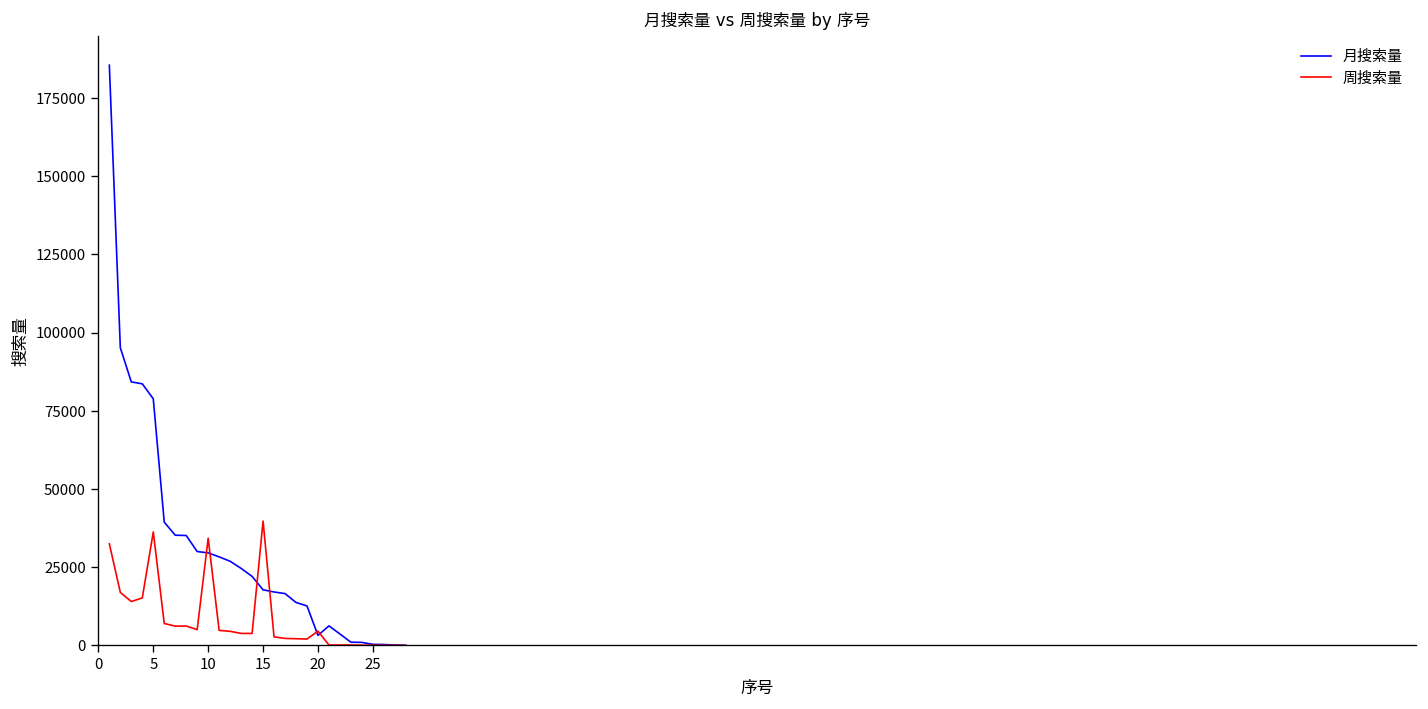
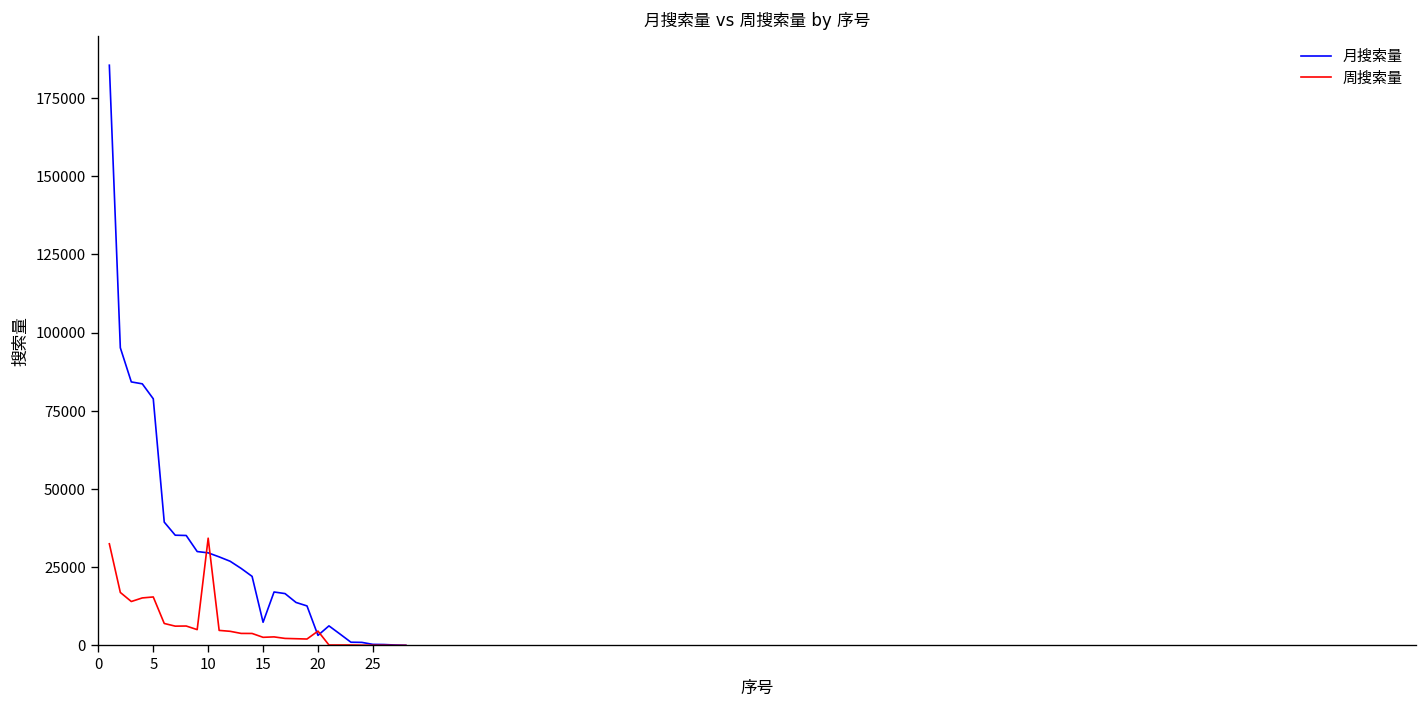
周搜索量, 5: 36000 -> 15000
月搜索量, 15: 18000 -> 7000
周搜索量, 15: 40000 -> 3000
